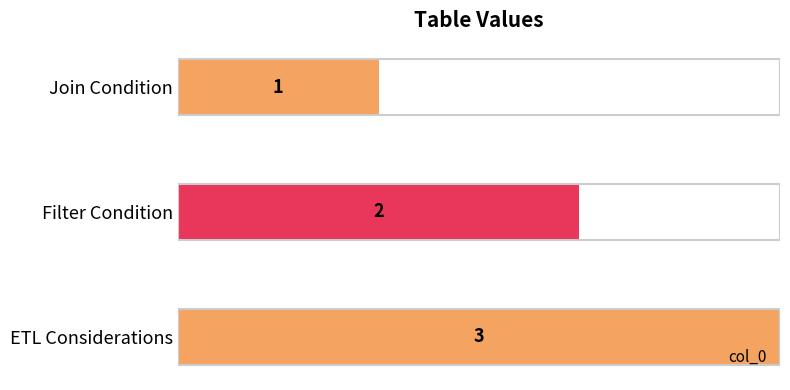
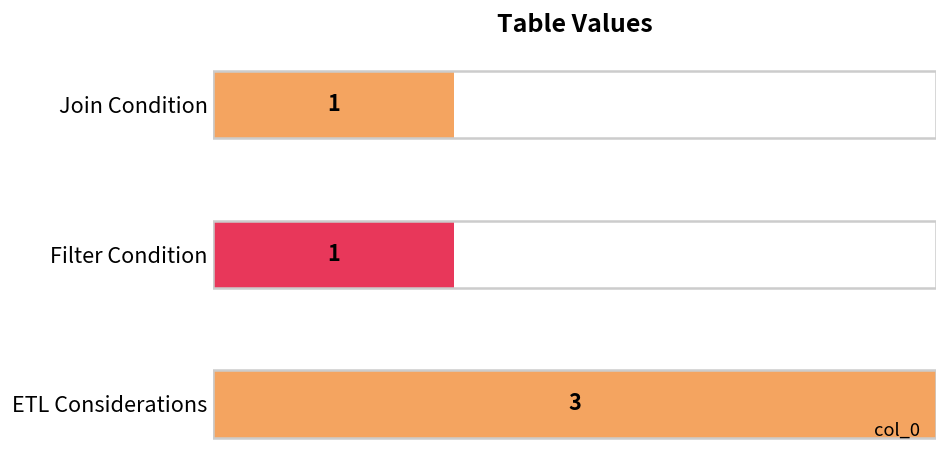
Filter Condition: 2 -> 1
